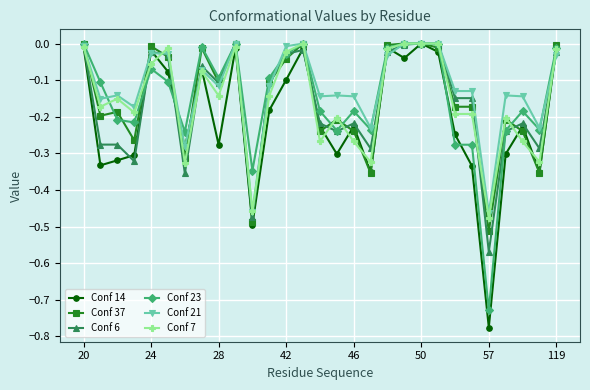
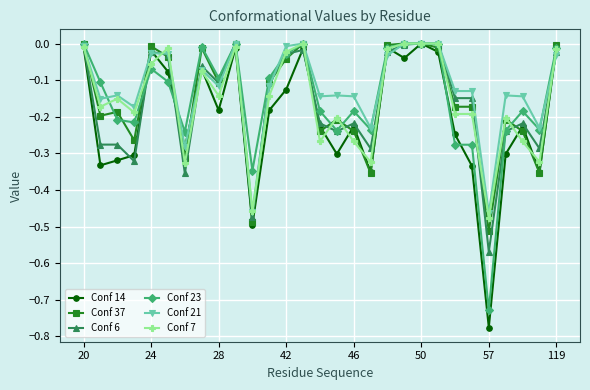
Conf 14, 28: -0.28 -> -0.18
Conf 14, 42: -0.10 -> -0.13
